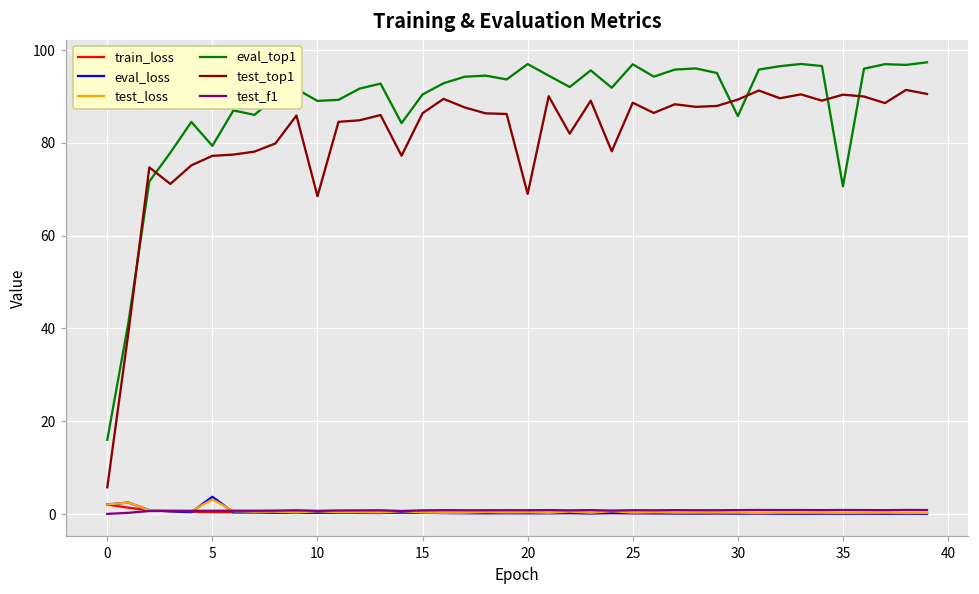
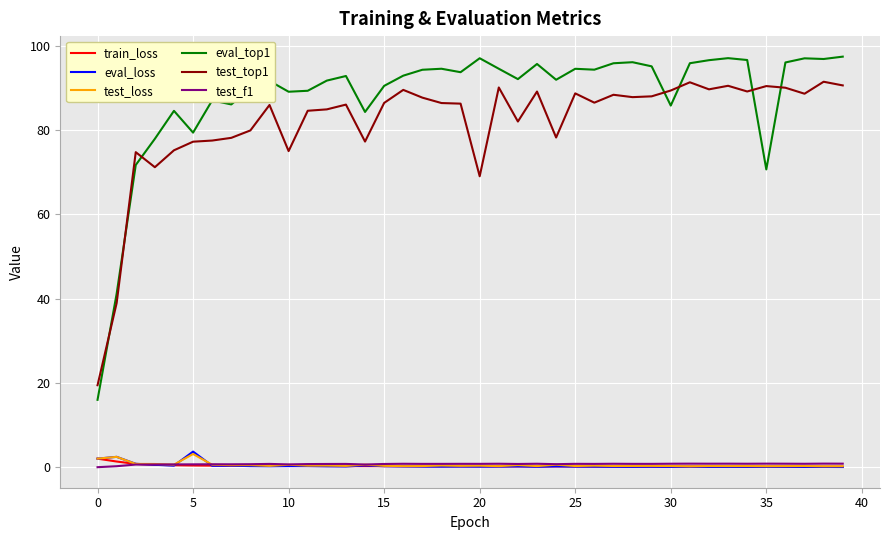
test_top1, 0: 6 -> 19
test_top1, 10: 69 -> 75
eval_top1, 25: 97 -> 94
